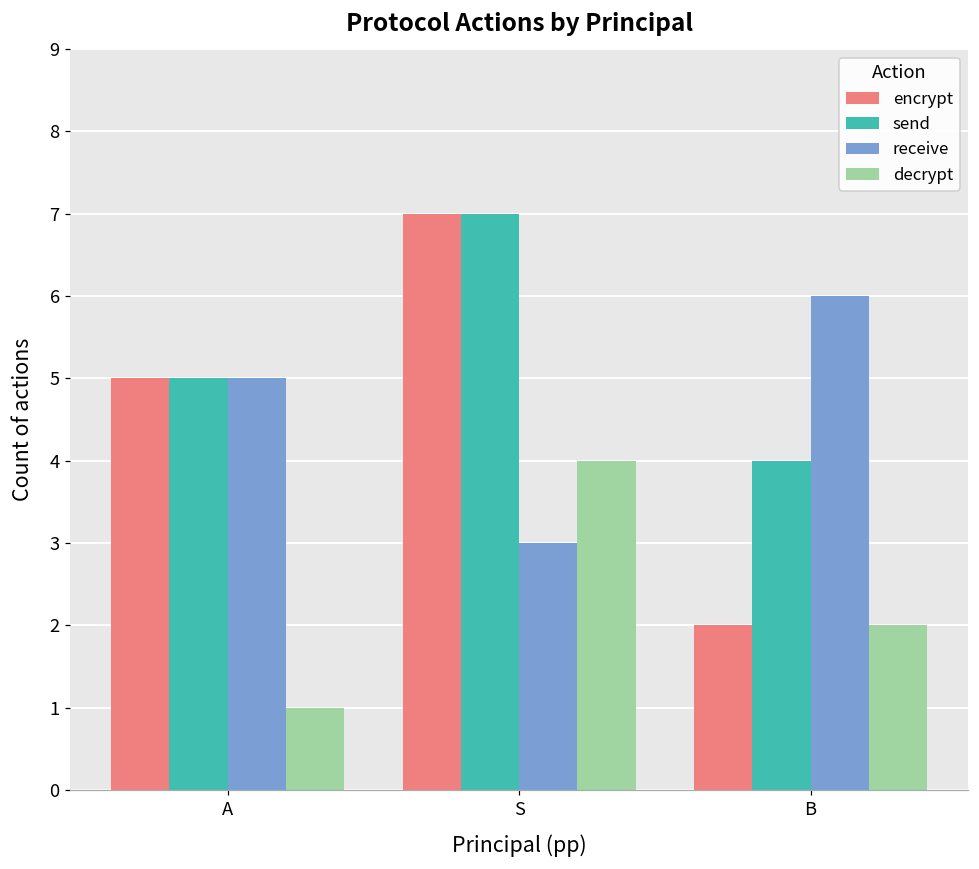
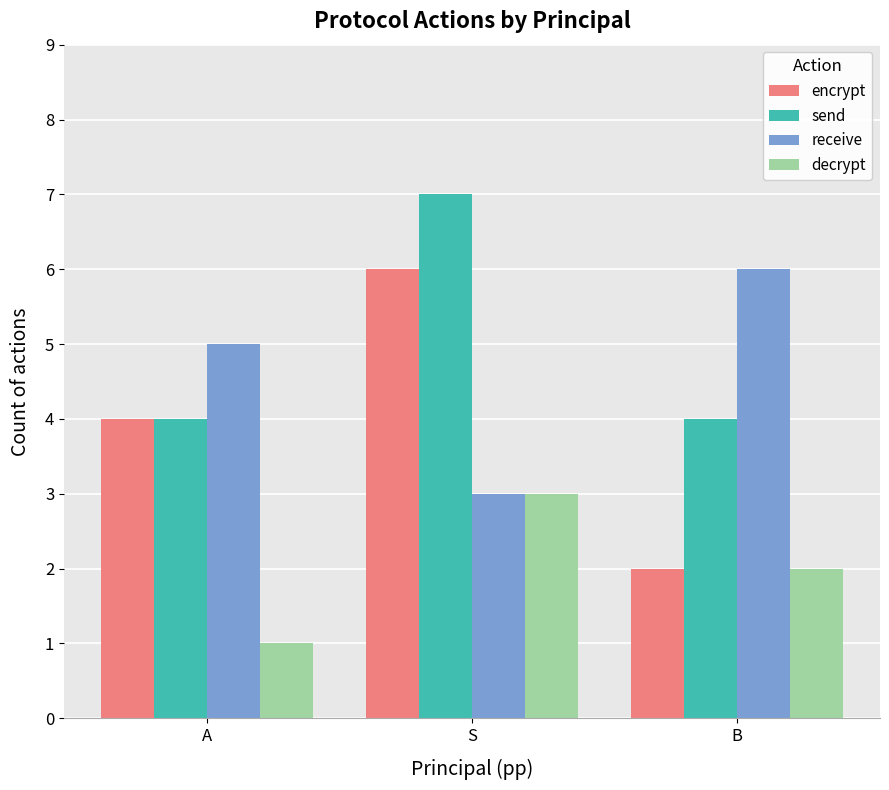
encrypt, A: 5 -> 4
send, A: 5 -> 4
encrypt, S: 7 -> 6
decrypt, S: 4 -> 3
